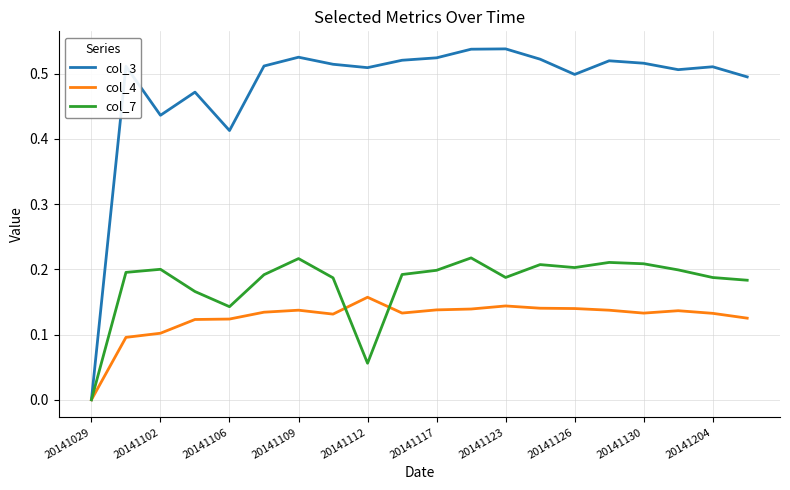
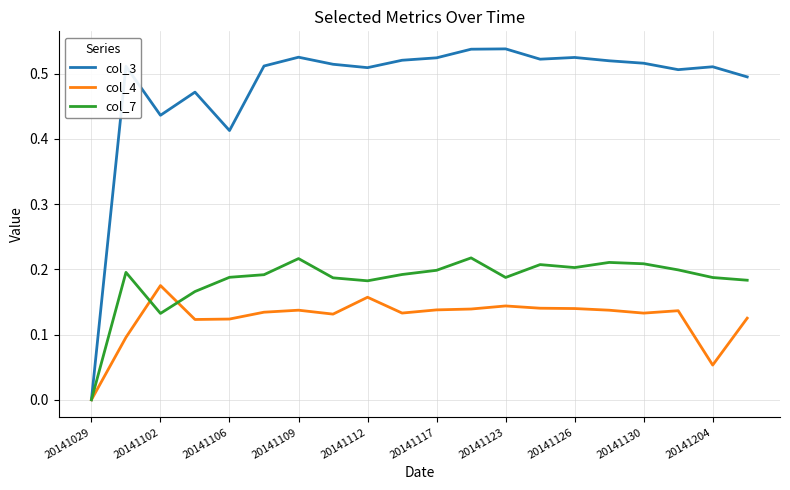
col_4, 20141102: 0.10 -> 0.18
col_7, 20141102: 0.20 -> 0.13
col_7, 20141106: 0.14 -> 0.19
col_7, 20141112: 0.06 -> 0.18
col_3, 20141126: 0.50 -> 0.53
col_4, 20141204: 0.13 -> 0.05
